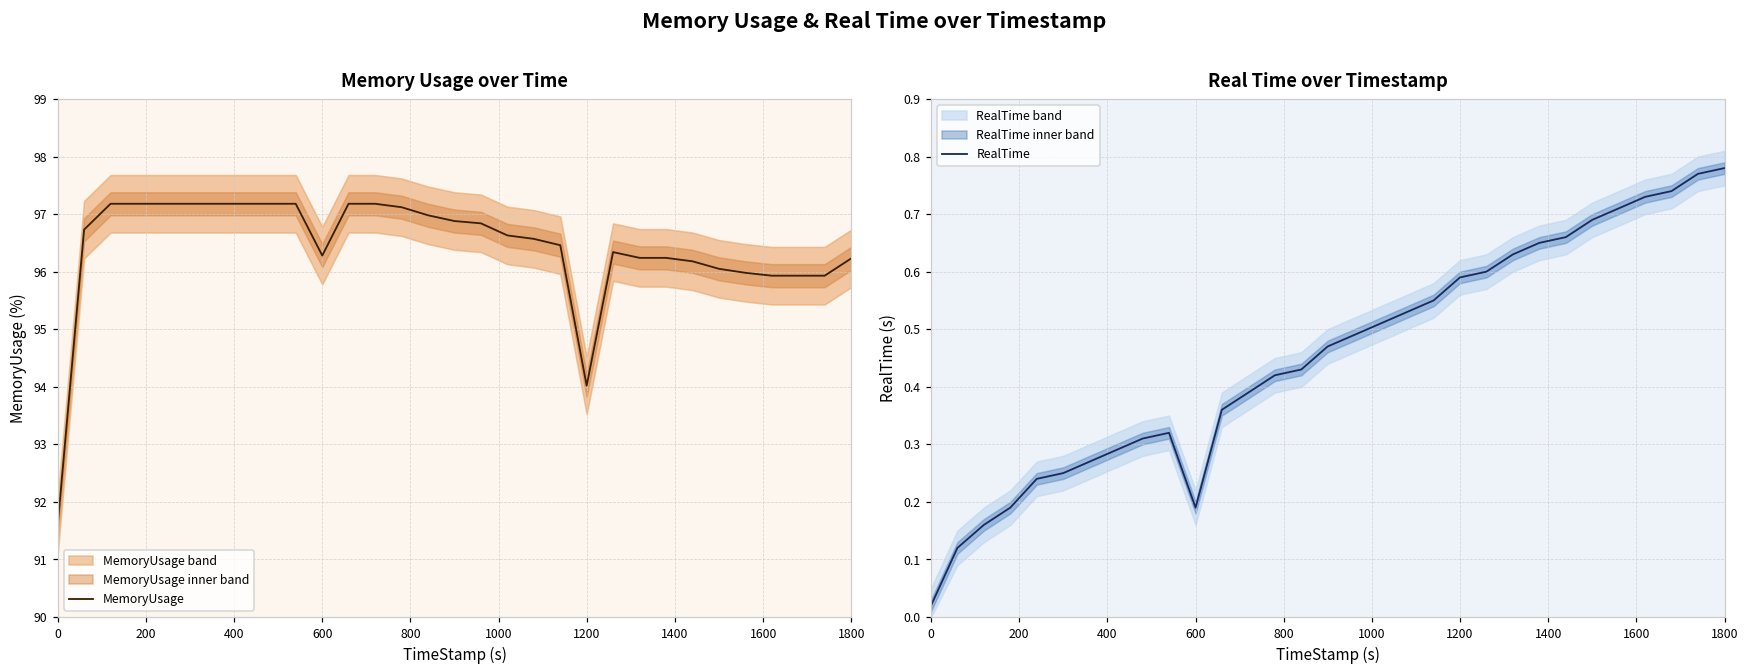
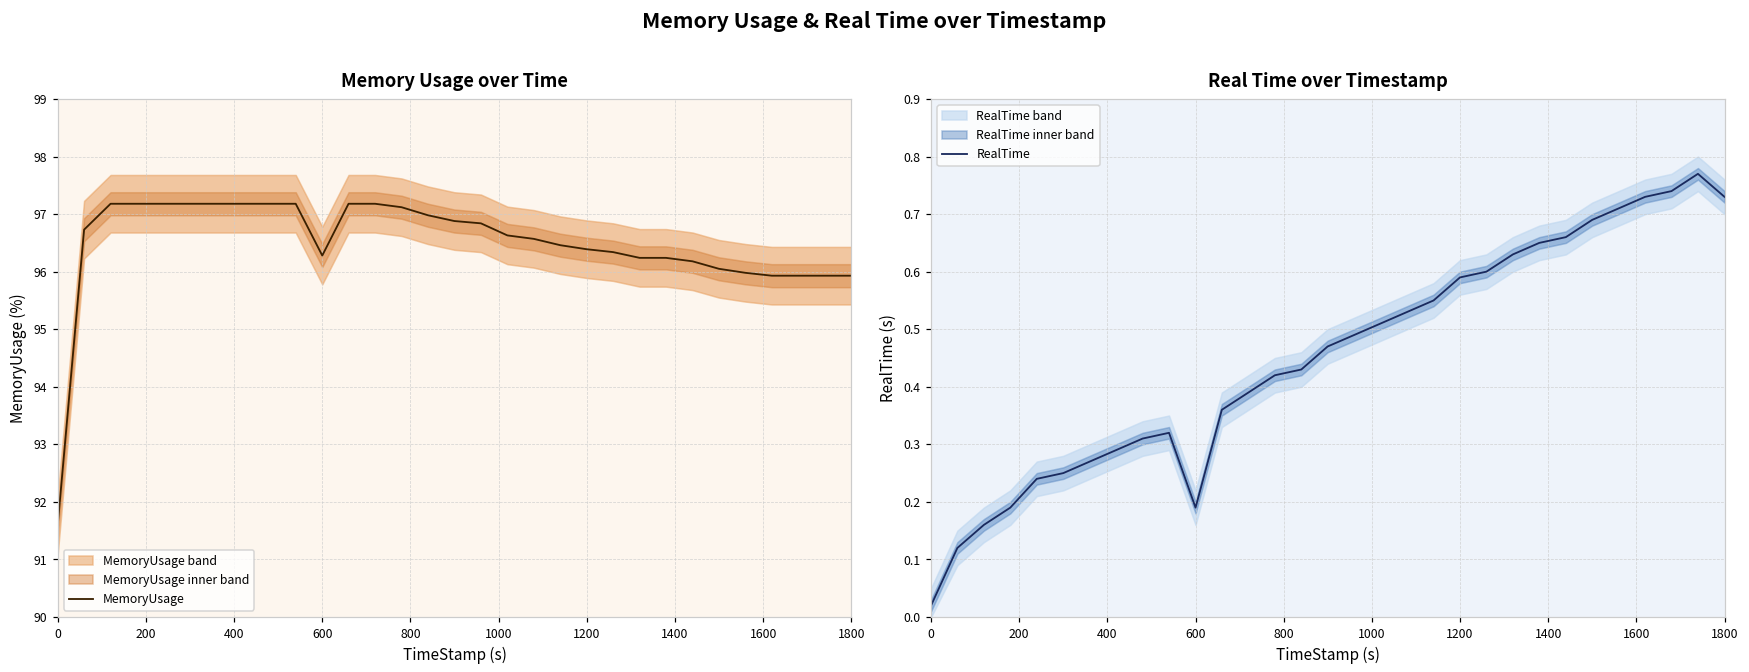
Memory Usage over Time, MemoryUsage, 1200: 94.0 -> 96.4
Memory Usage over Time, MemoryUsage, 1800: 96.2 -> 95.9
Real Time over Timestamp, RealTime, 1800: 0.78 -> 0.73
